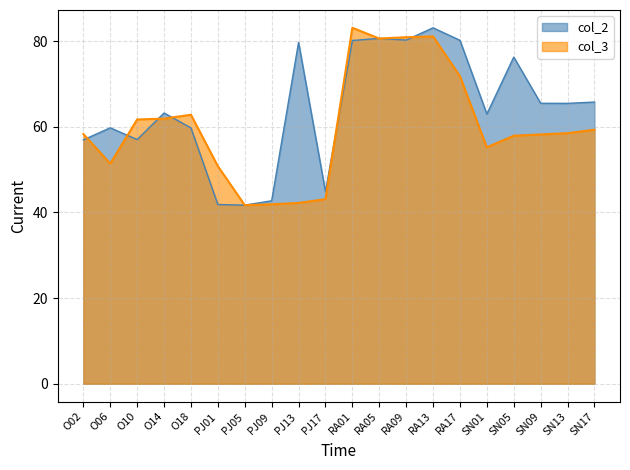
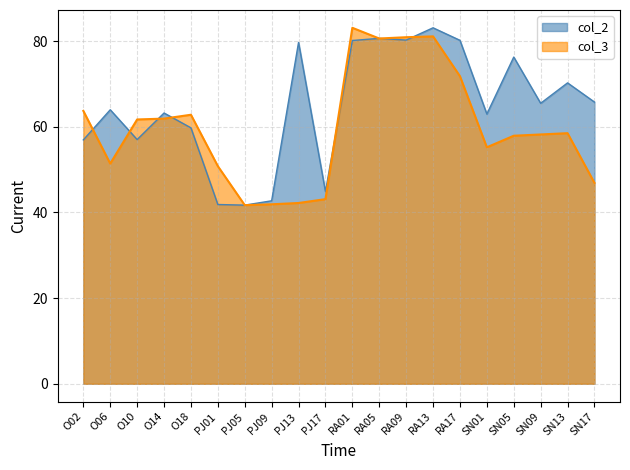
col_3, O02: 58 -> 64
col_2, O06: 60 -> 64
col_2, SN13: 65 -> 70
col_3, SN17: 59 -> 47
